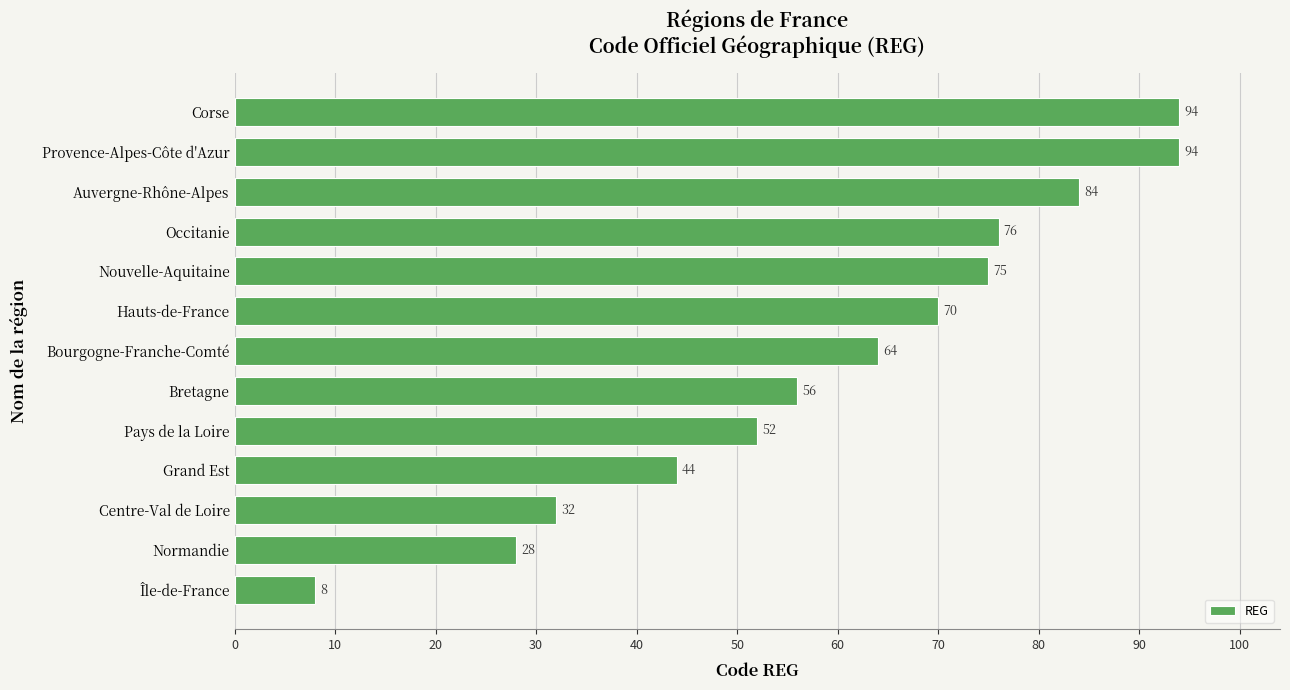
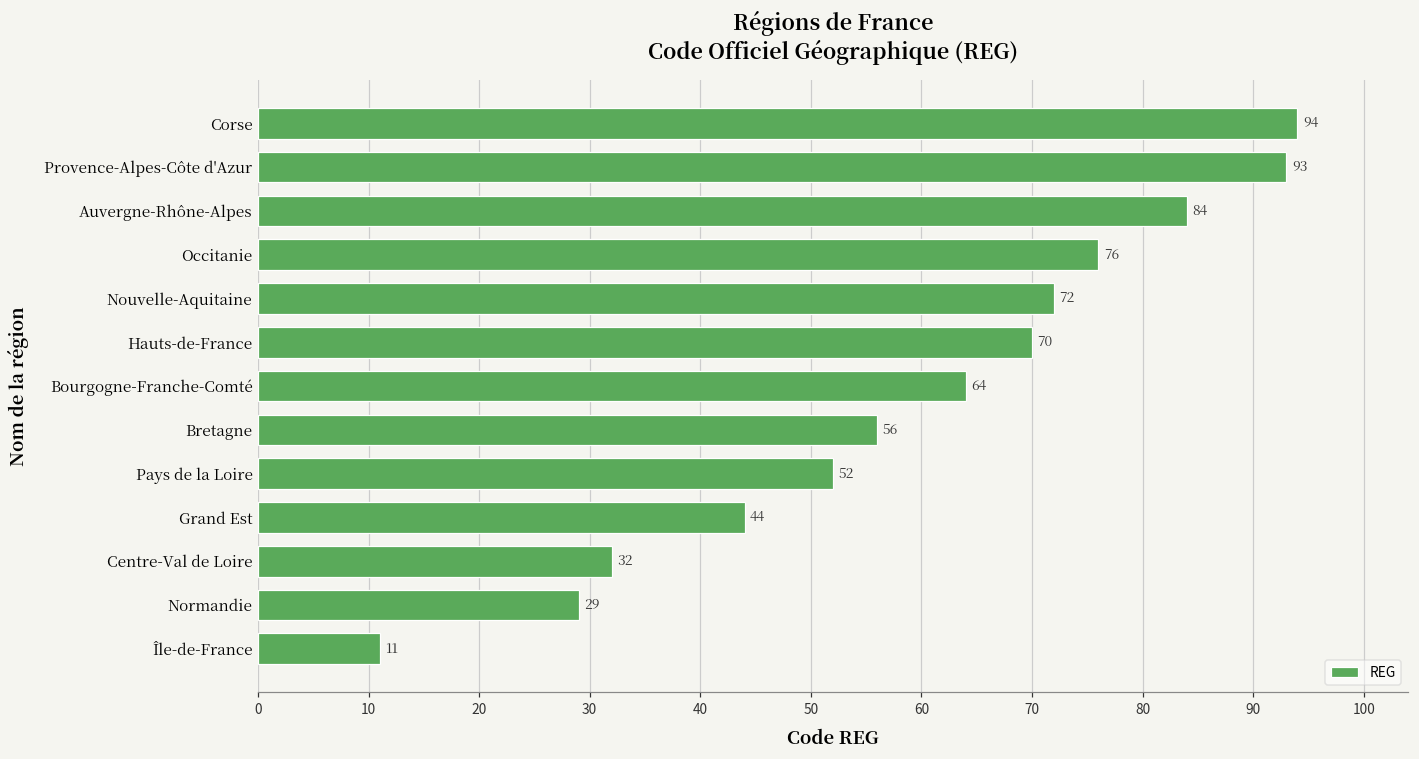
Provence-Alpes-Côte d'Azur: 94 -> 93
Nouvelle-Aquitaine: 75 -> 72
Normandie: 28 -> 29
Île-de-France: 8 -> 11
